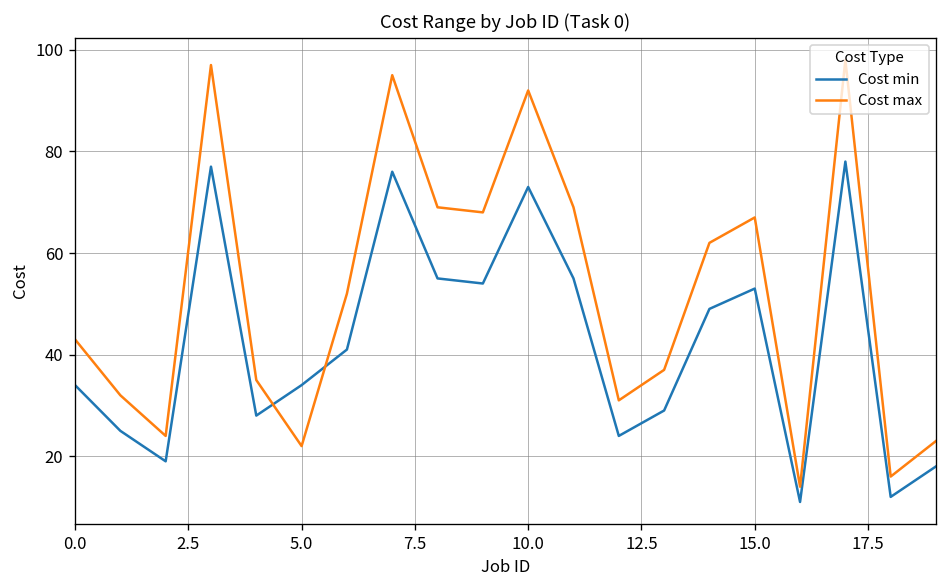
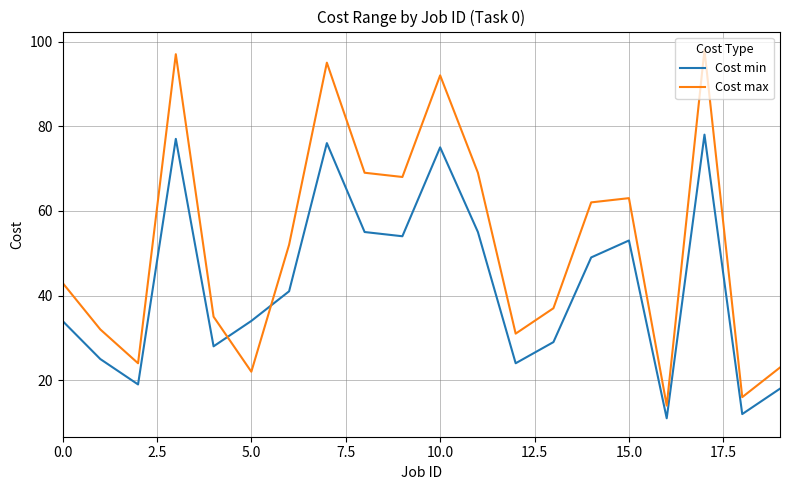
Cost min, 10.0: 73 -> 75
Cost max, 15.0: 67 -> 63
